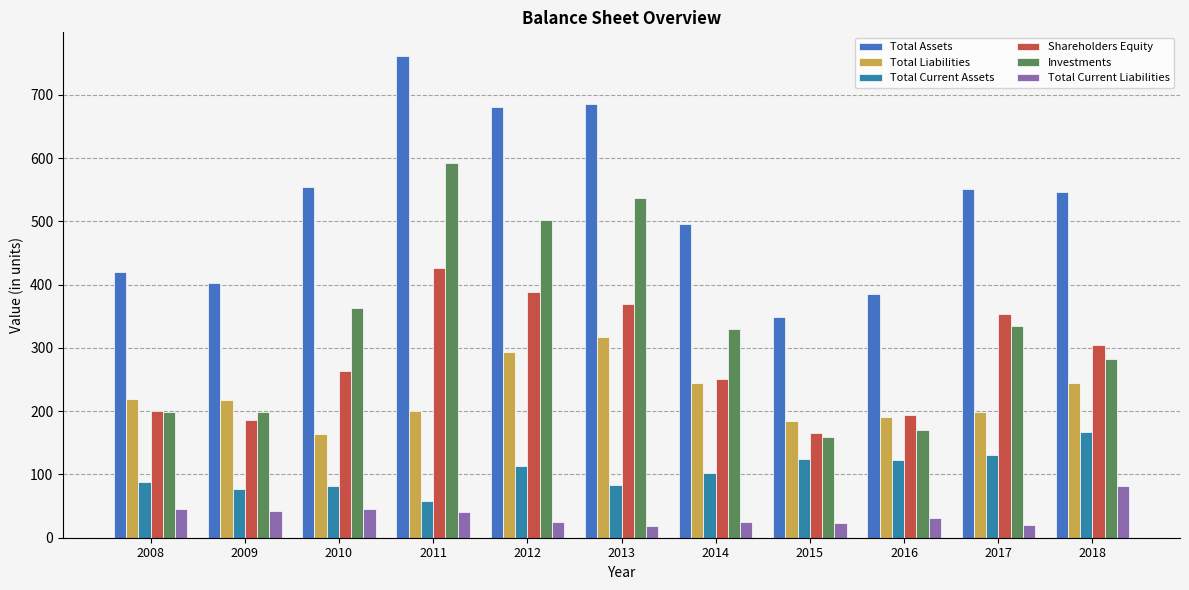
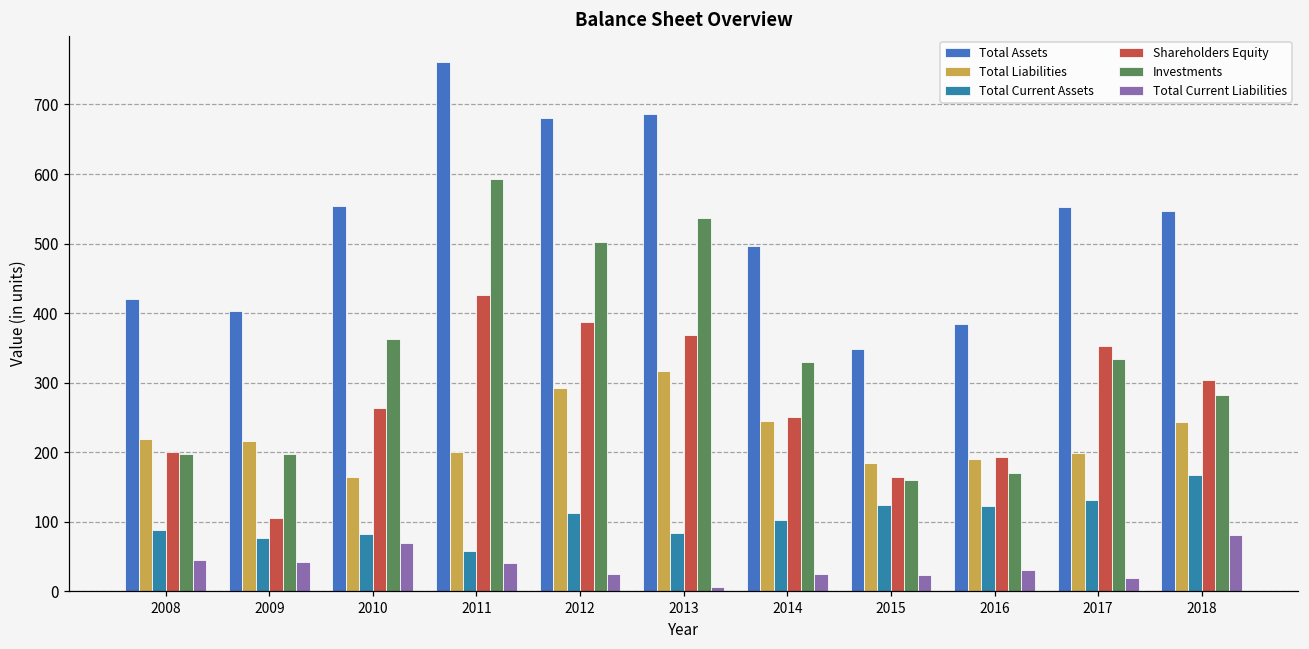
Shareholders Equity, 2009: 190 -> 110
Total Current Liabilities, 2010: 50 -> 70
Total Current Liabilities, 2013: 20 -> 10
